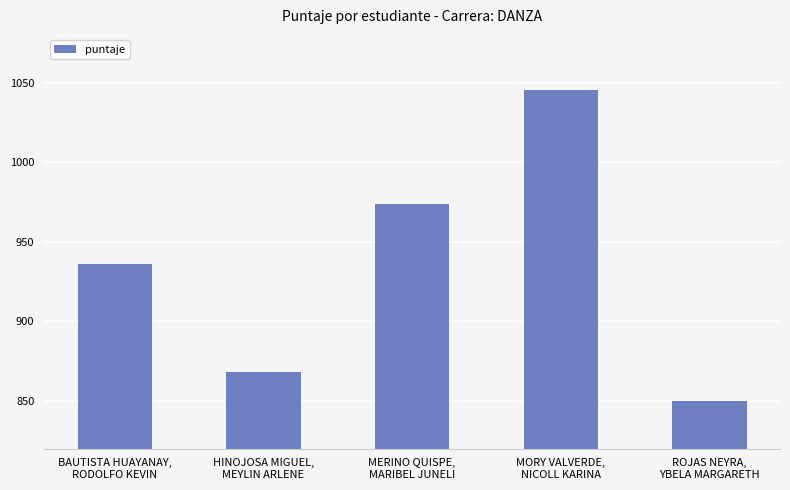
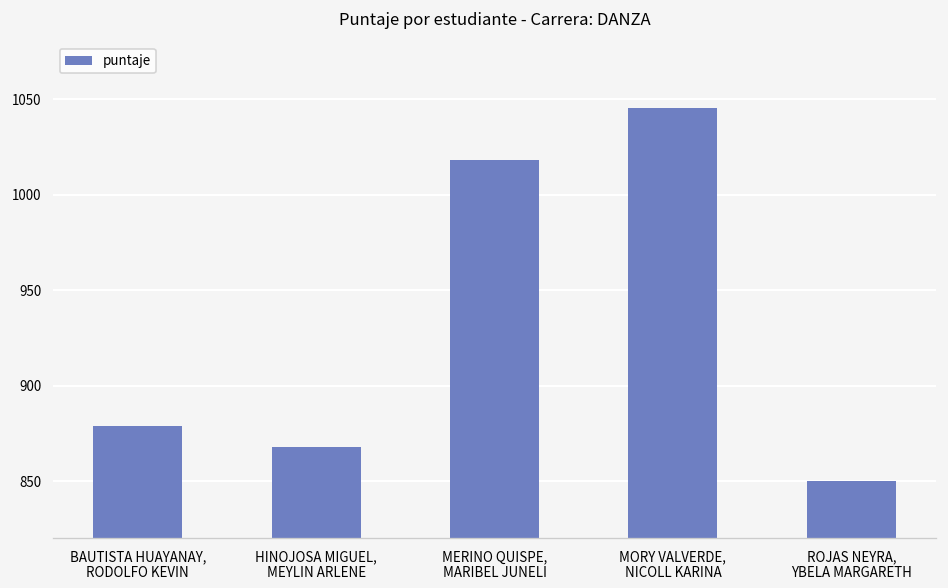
BAUTISTA HUAYANAY, RODOLFO KEVIN: 936 -> 879
MERINO QUISPE, MARIBEL JUNELI: 974 -> 1018
